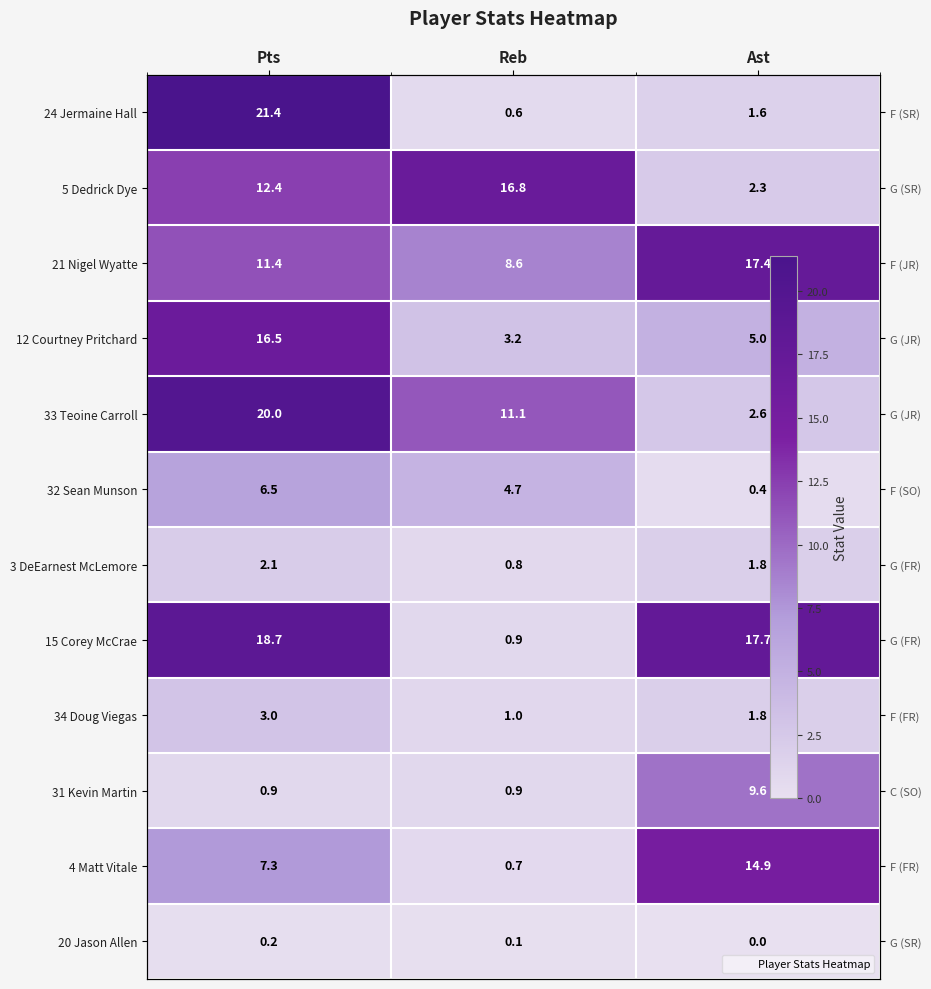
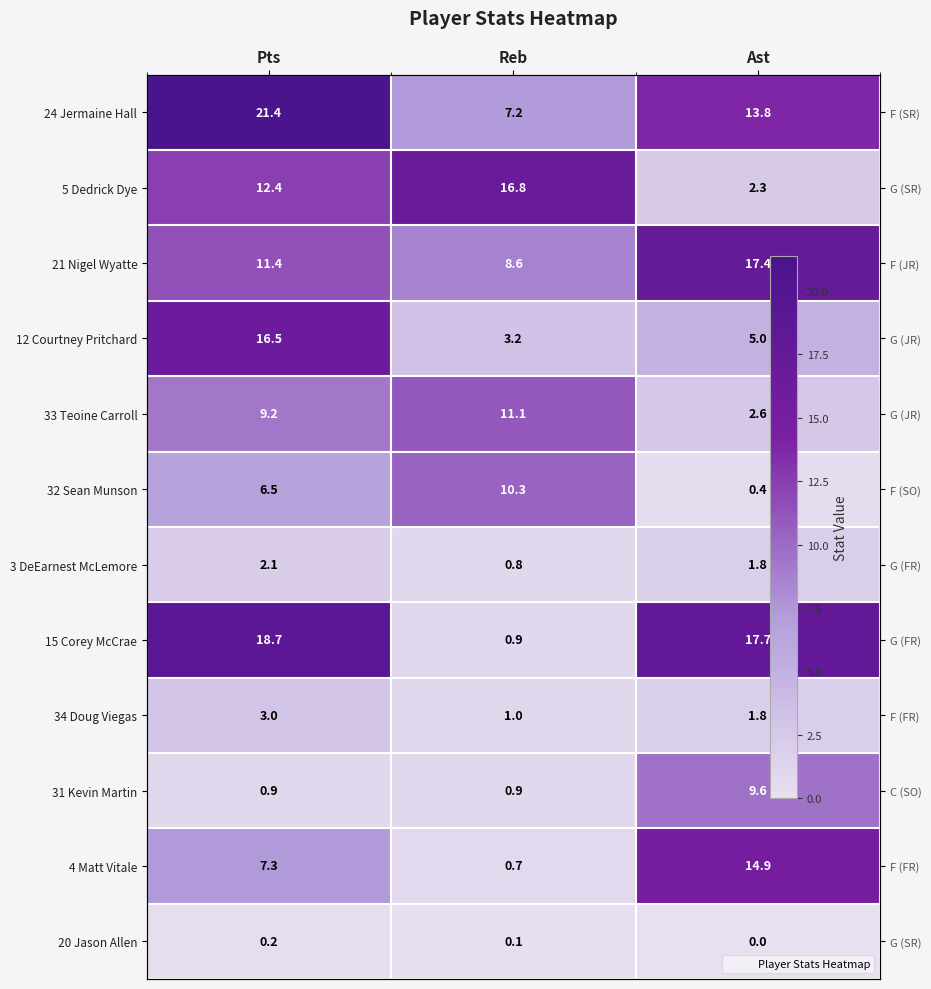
24 Jermaine Hall, Reb: 0.6 -> 7.2
24 Jermaine Hall, Ast: 1.6 -> 13.8
33 Teoine Carroll, Pts: 20.0 -> 9.2
32 Sean Munson, Reb: 4.7 -> 10.3
